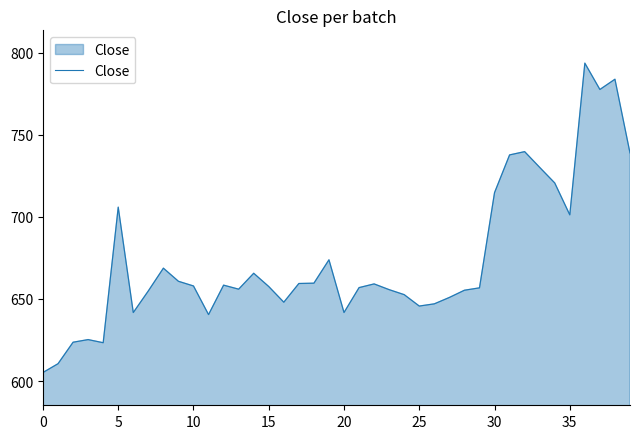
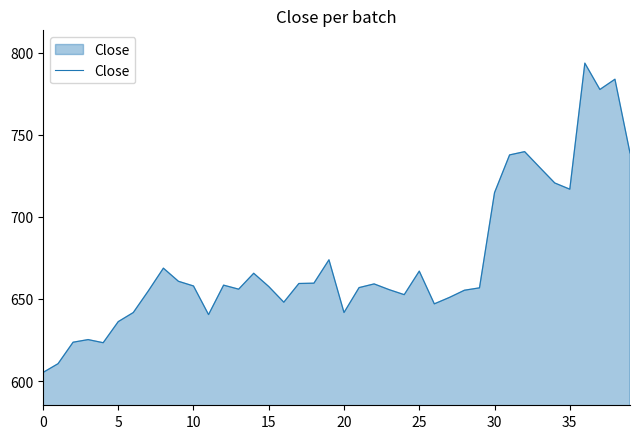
5: 706 -> 636
25: 646 -> 667
35: 701 -> 717
